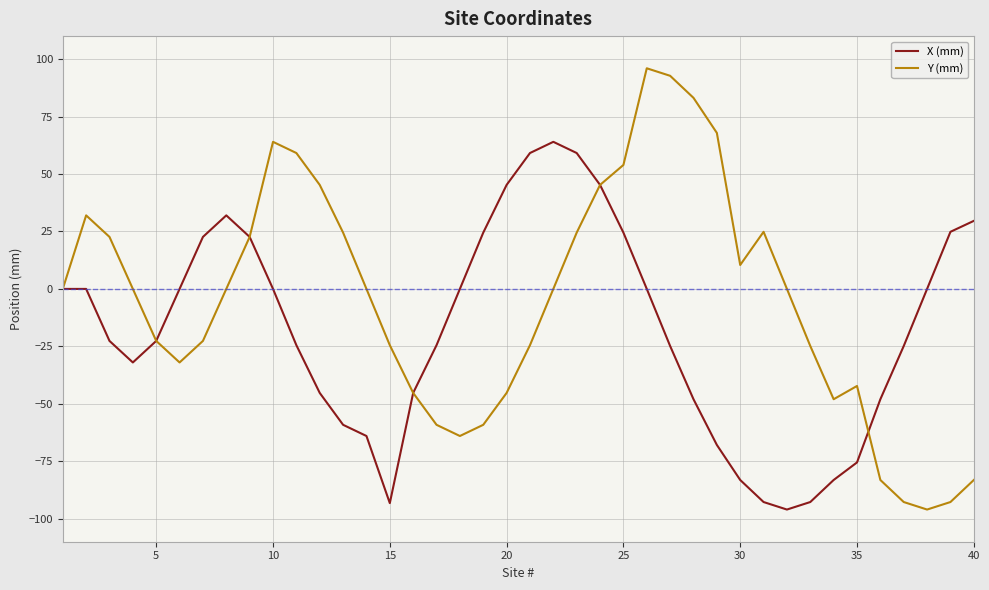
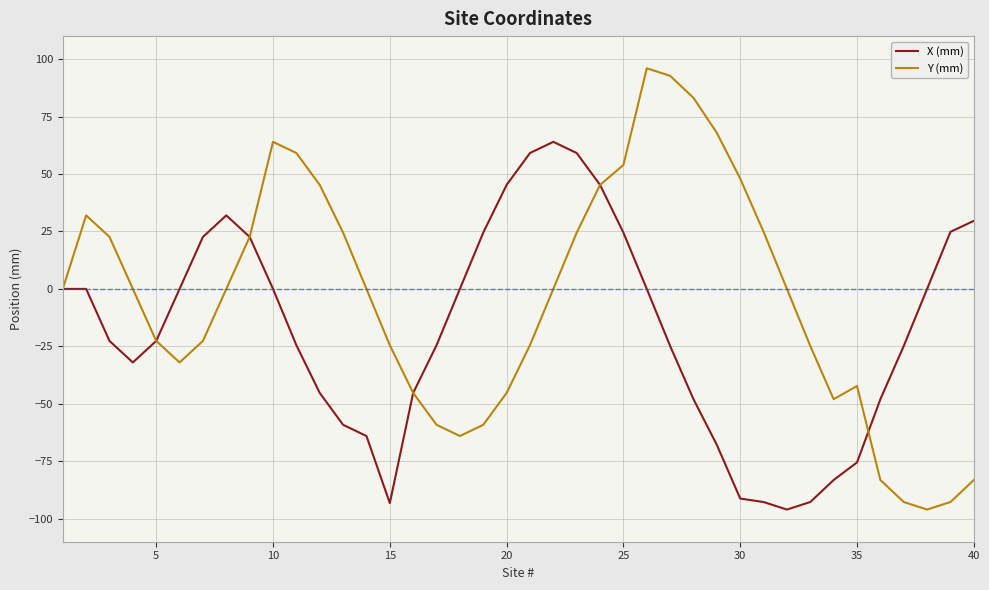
X (mm), 30: -83 -> -91
Y (mm), 30: 10 -> 48
